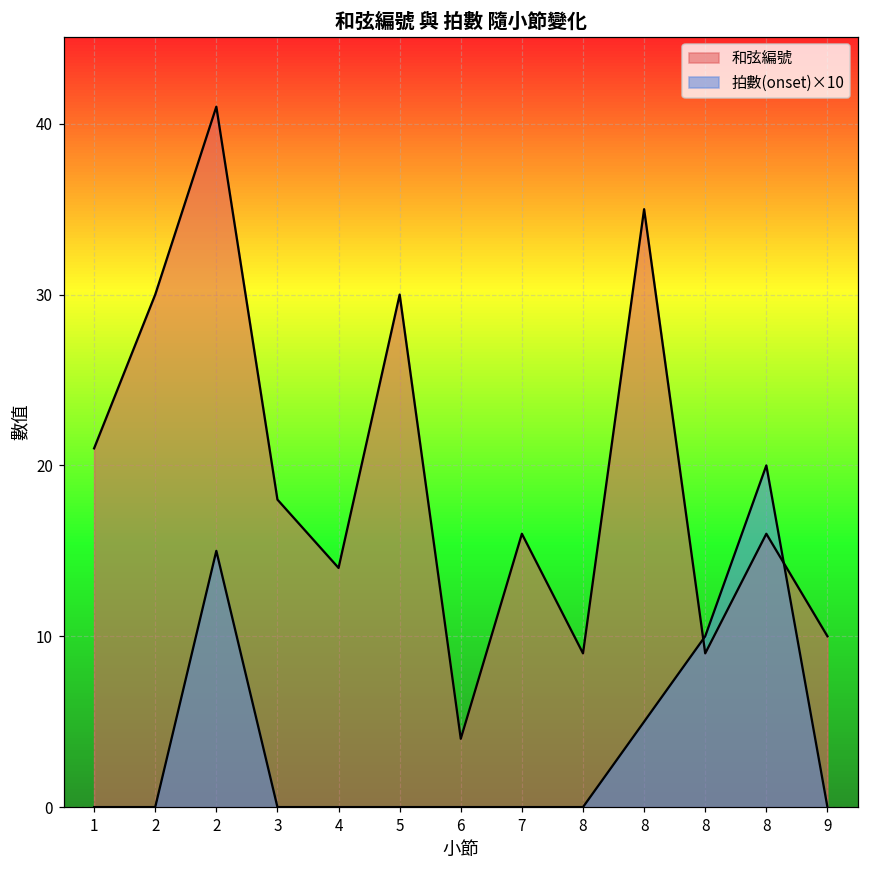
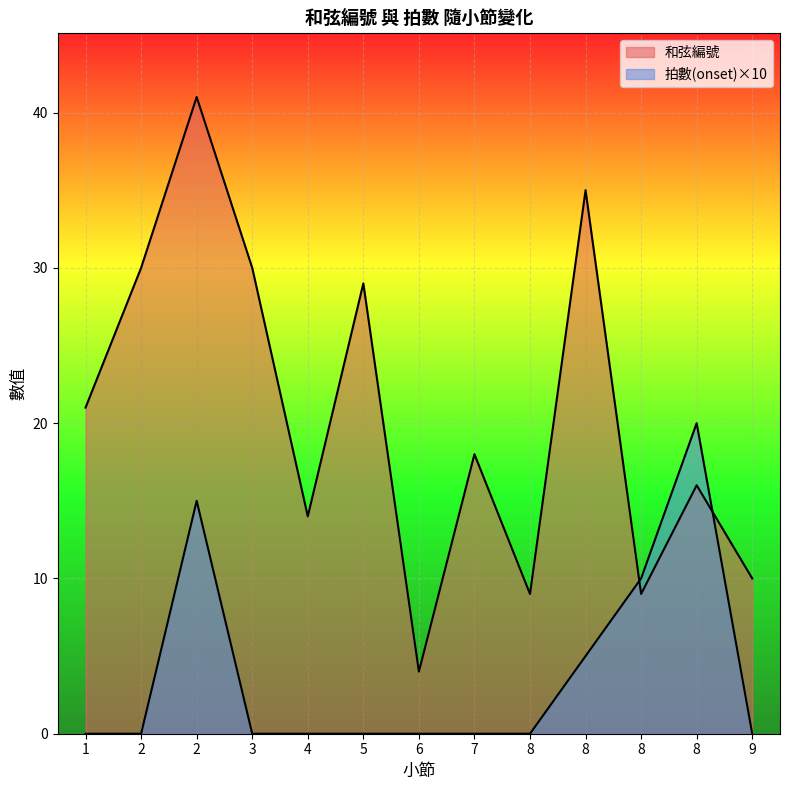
和弦編號, 3: 18 -> 30
和弦編號, 5: 30 -> 29
和弦編號, 7: 16 -> 18
